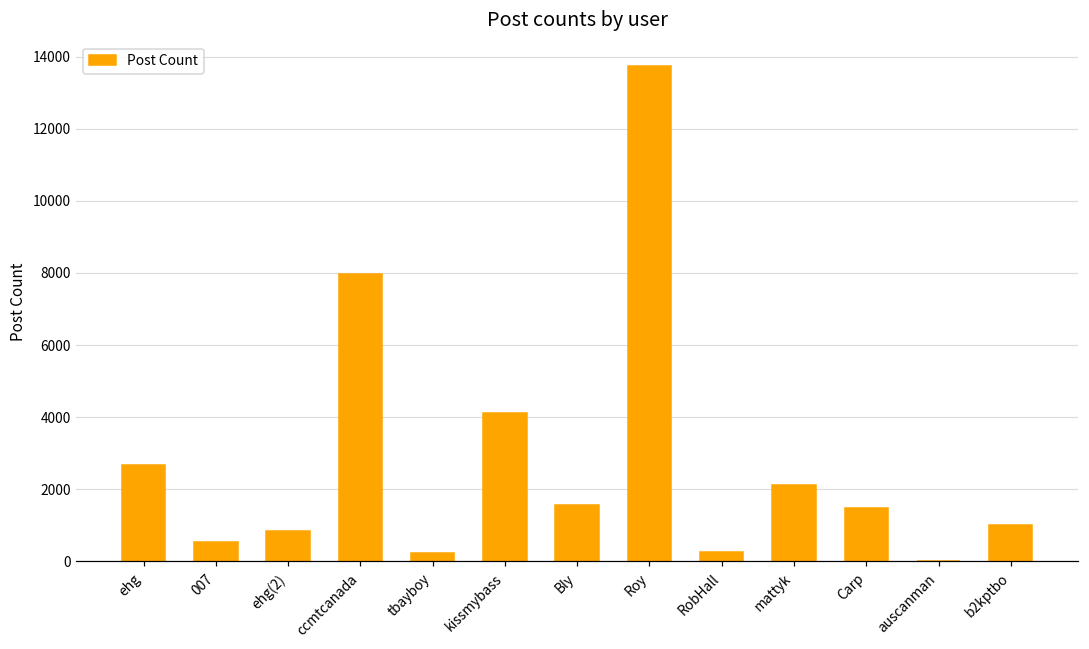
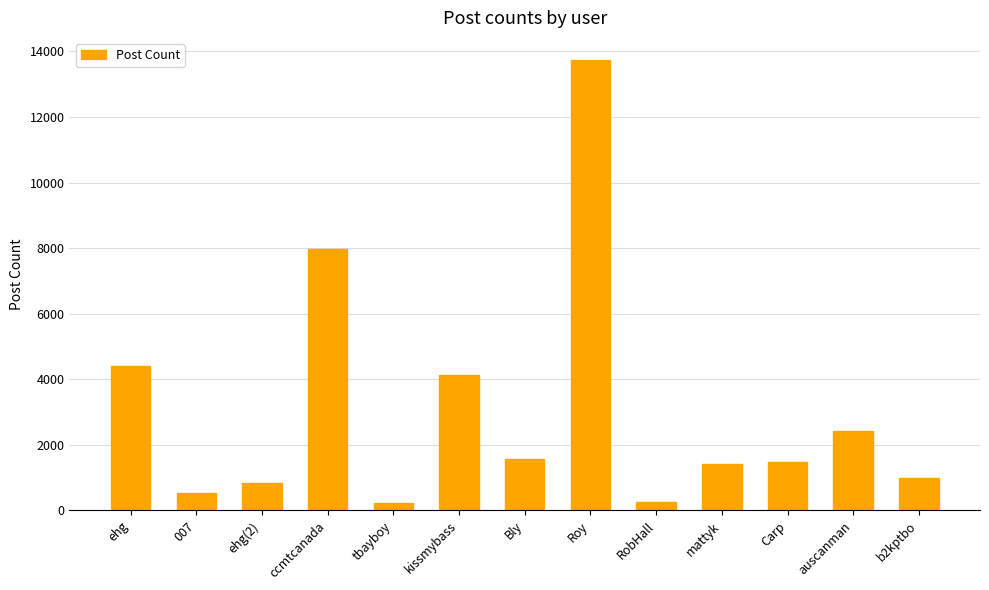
ehg: 2700 -> 4400
mattyk: 2100 -> 1400
auscanman: 0 -> 2400
